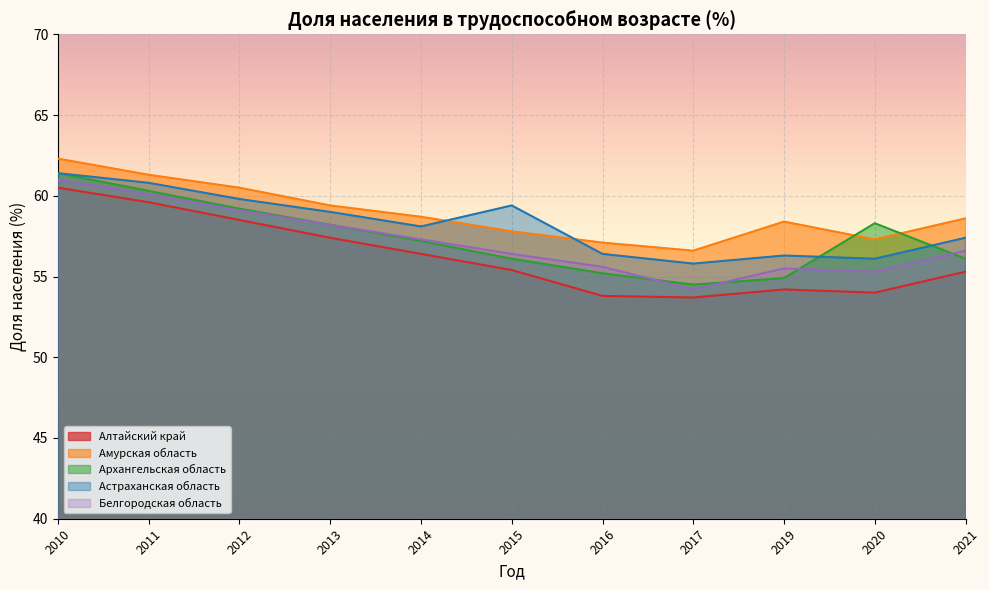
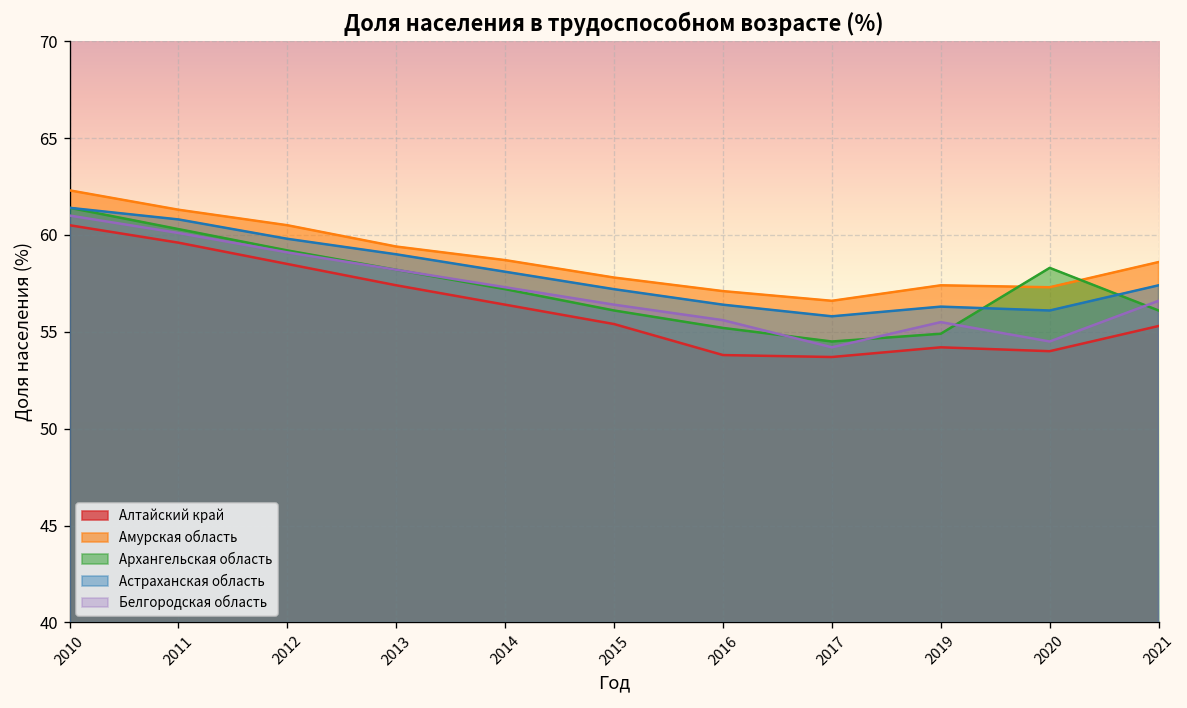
Астраханская область, 2015: 59.4 -> 57.2
Амурская область, 2019: 58.4 -> 57.4
Белгородская область, 2020: 55.3 -> 54.5
